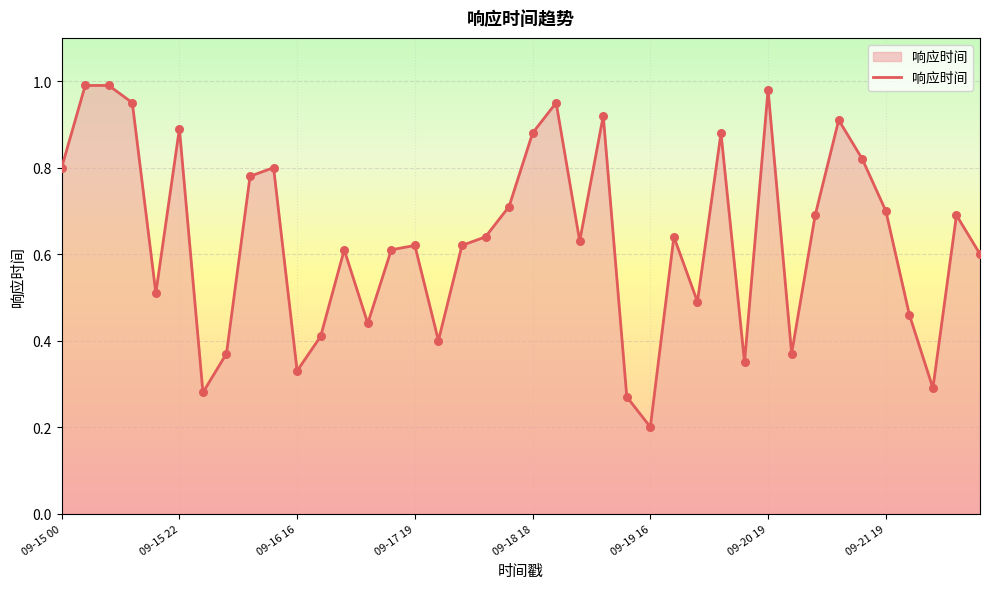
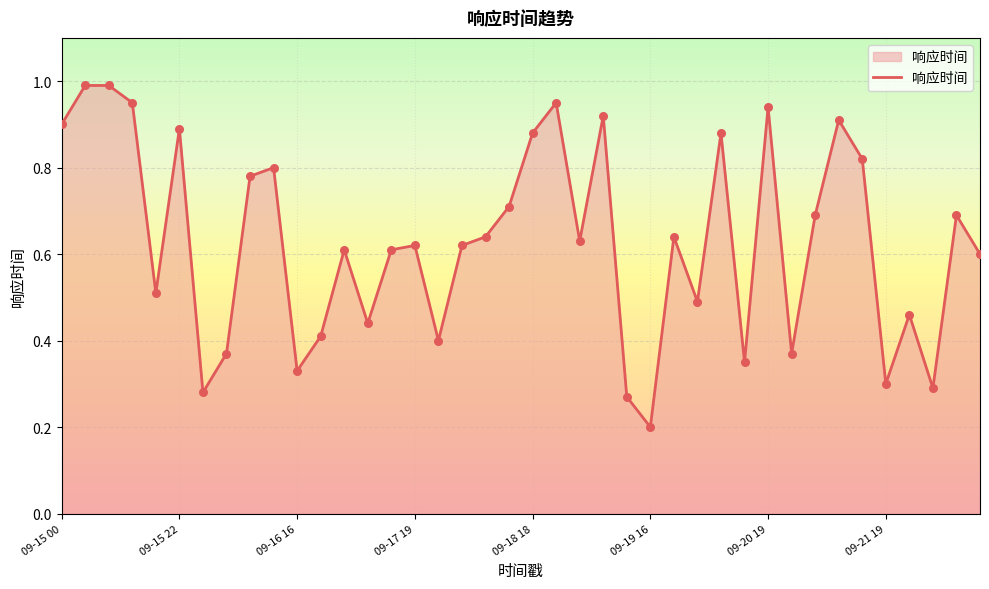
09-15 00: 0.8 -> 0.9
09-20 19: 0.98 -> 0.94
09-21 19: 0.7 -> 0.3
